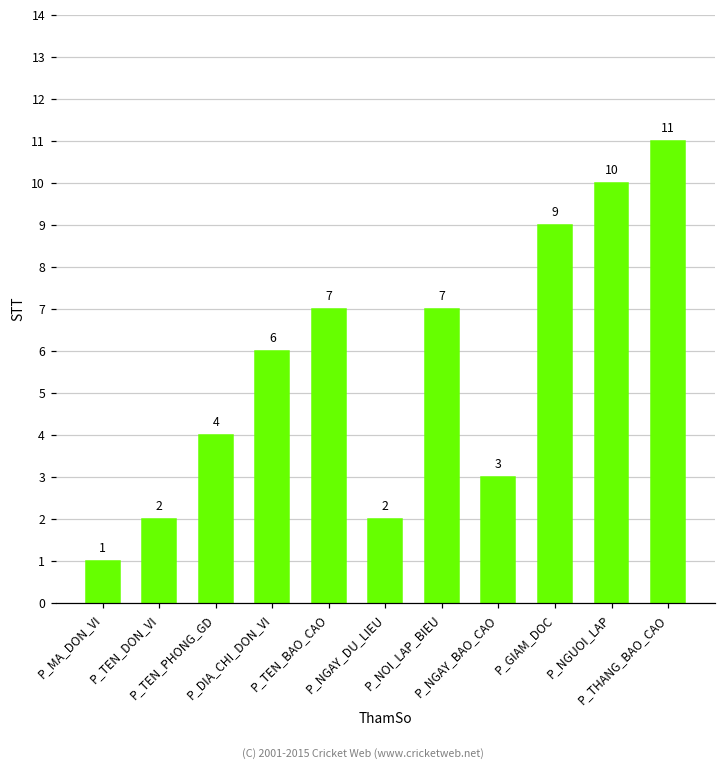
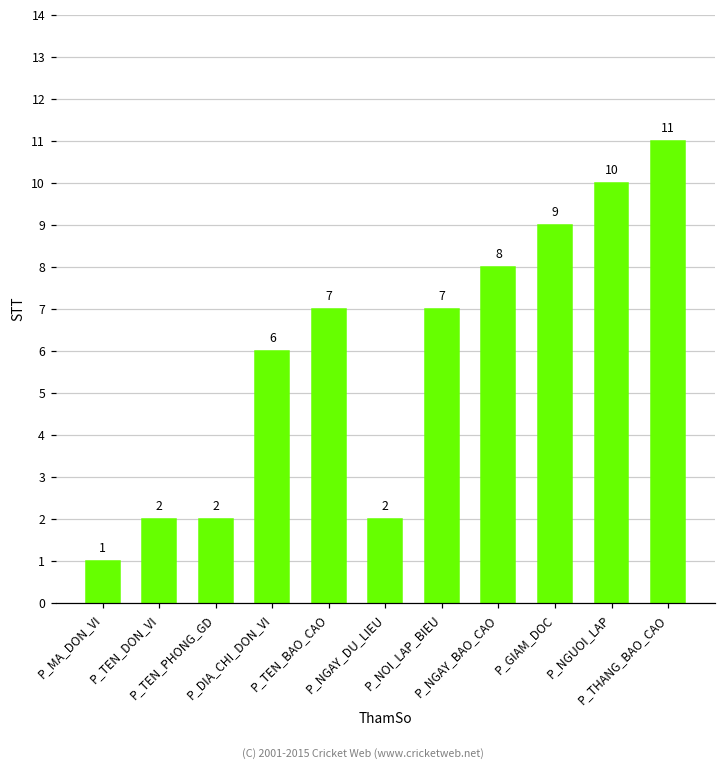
P_TEN_PHONG_GD: 4 -> 2
P_NGAY_BAO_CAO: 3 -> 8
